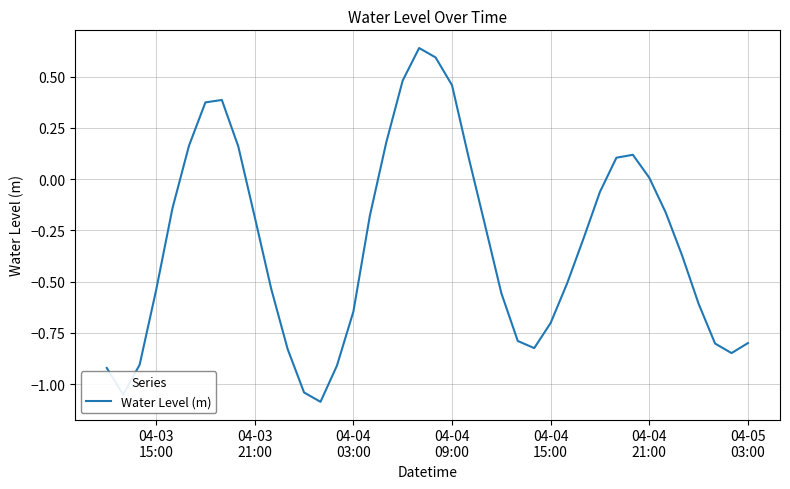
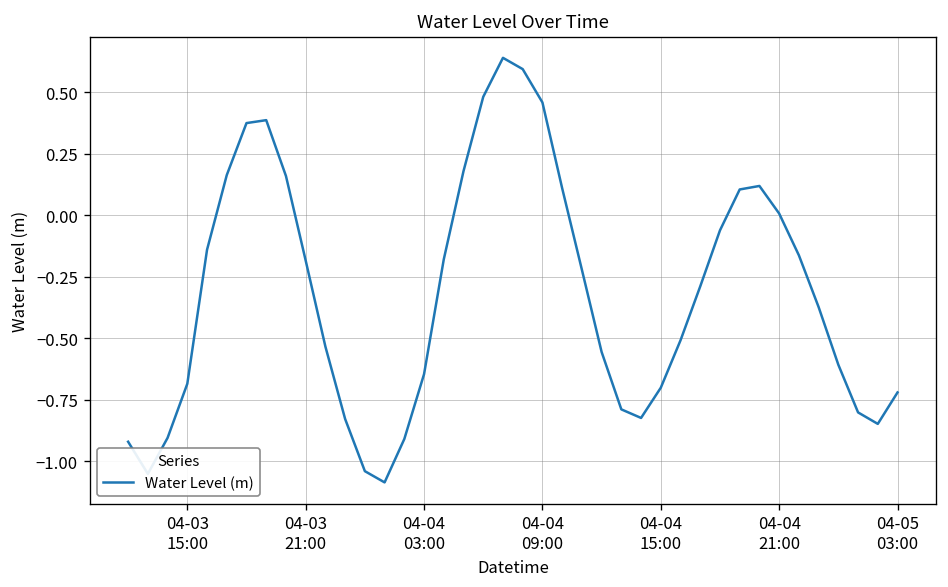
04-03 15:00: -0.54 -> -0.69
04-05 03:00: -0.80 -> -0.72
